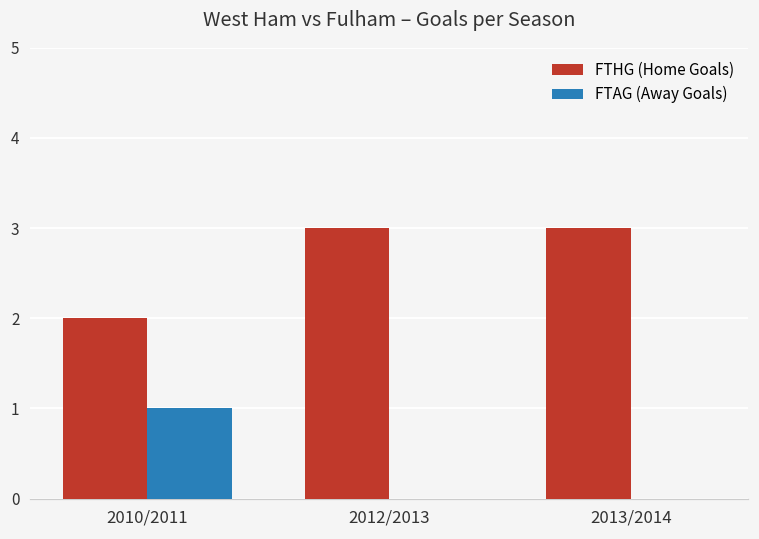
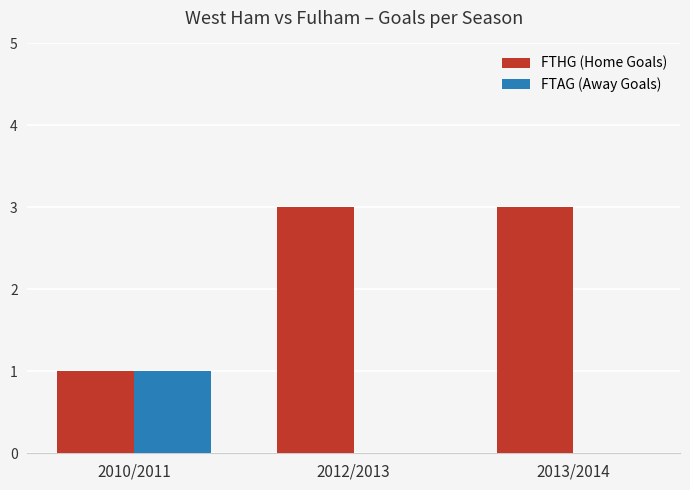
FTHG (Home Goals), 2010/2011: 2 -> 1
